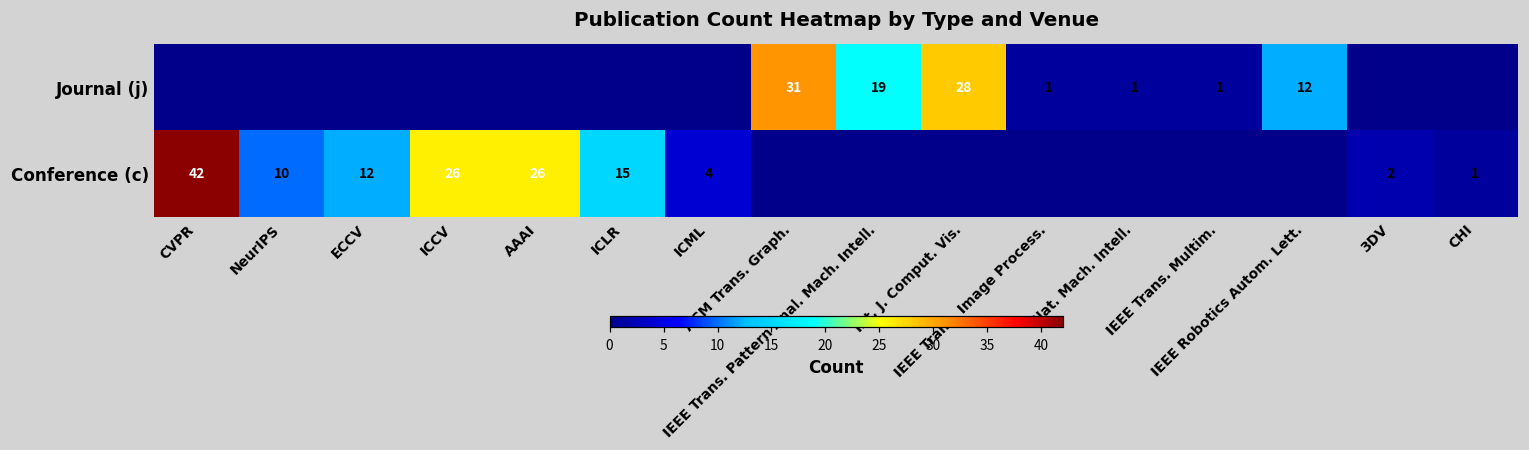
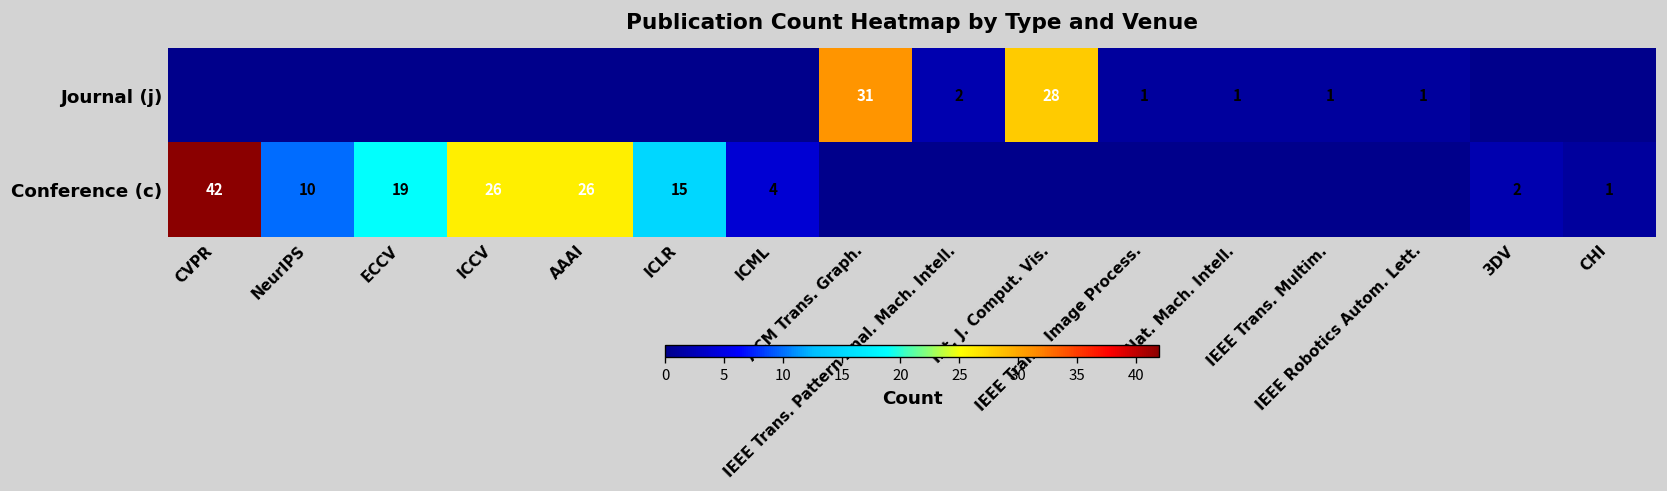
Journal (j), IEEE Trans. Pattern Anal. Mach. Intell.: 19 -> 2
Journal (j), IEEE Robotics Autom. Lett.: 12 -> 1
Conference (c), ECCV: 12 -> 19
